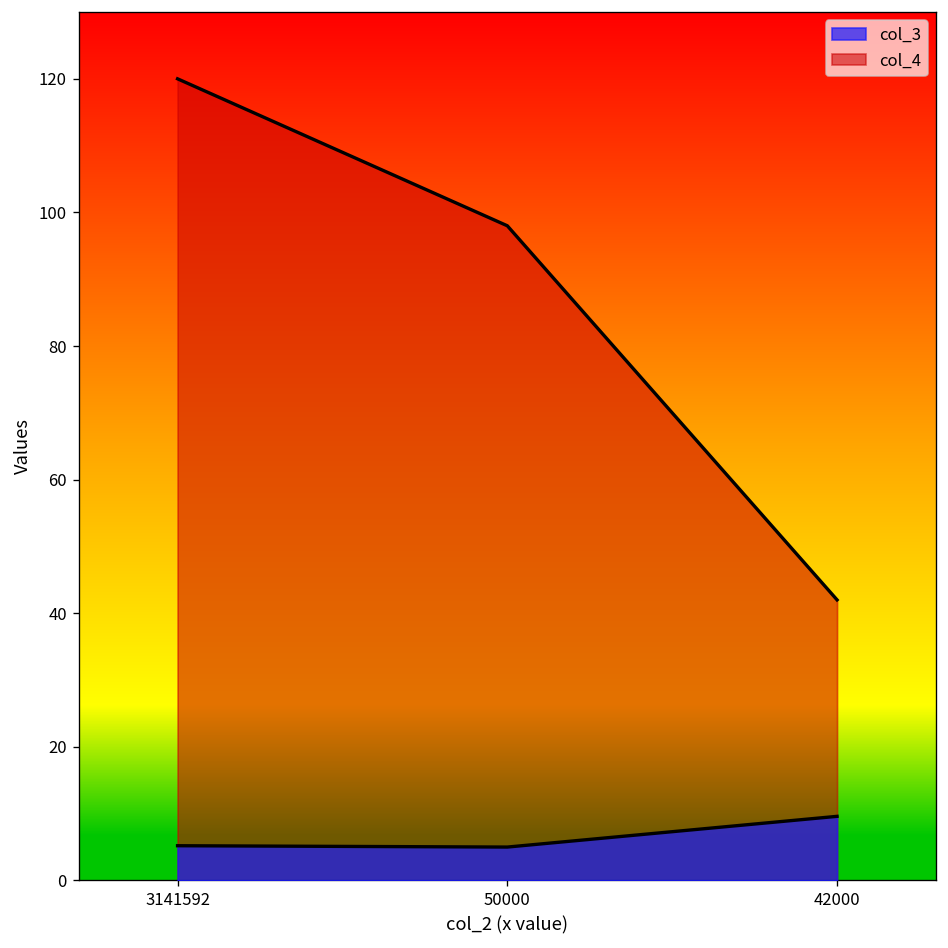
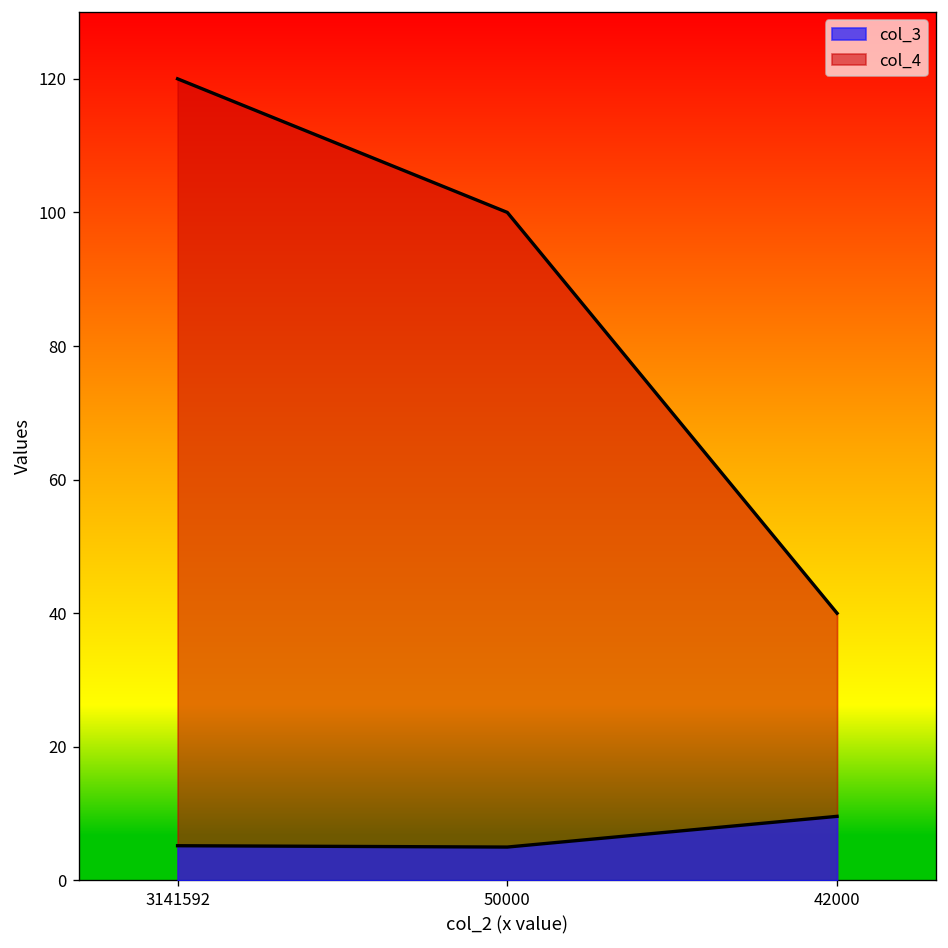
col_4, 50000: 98 -> 100
col_4, 42000: 42 -> 40
